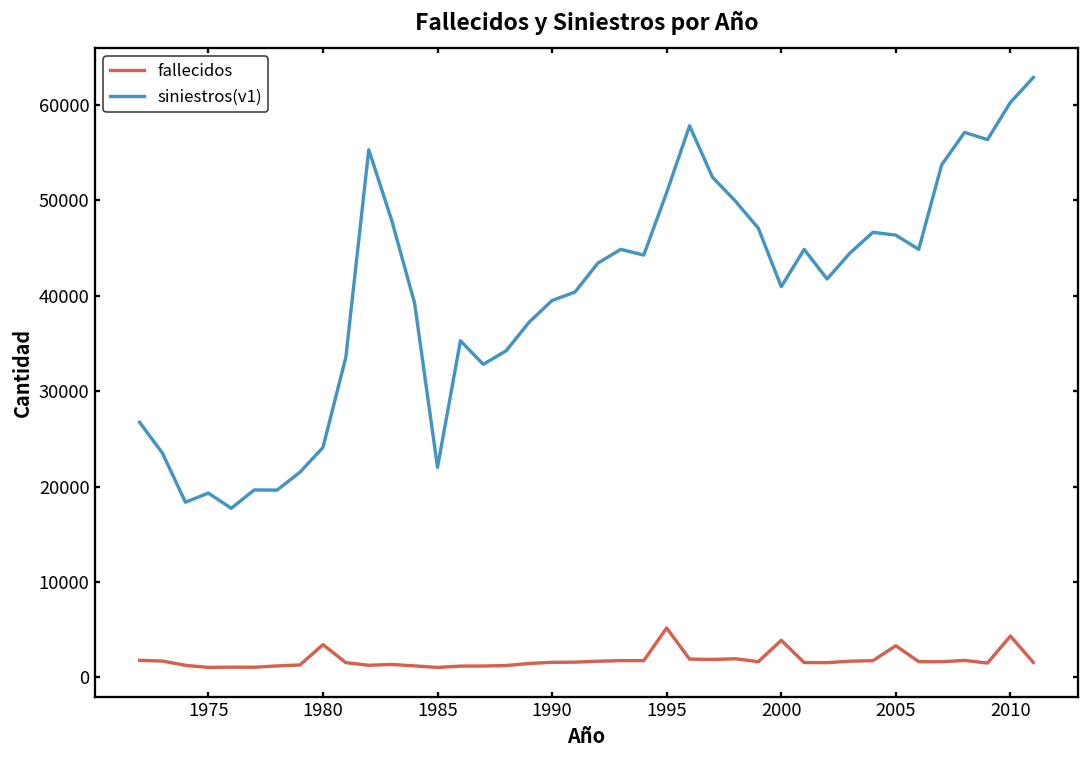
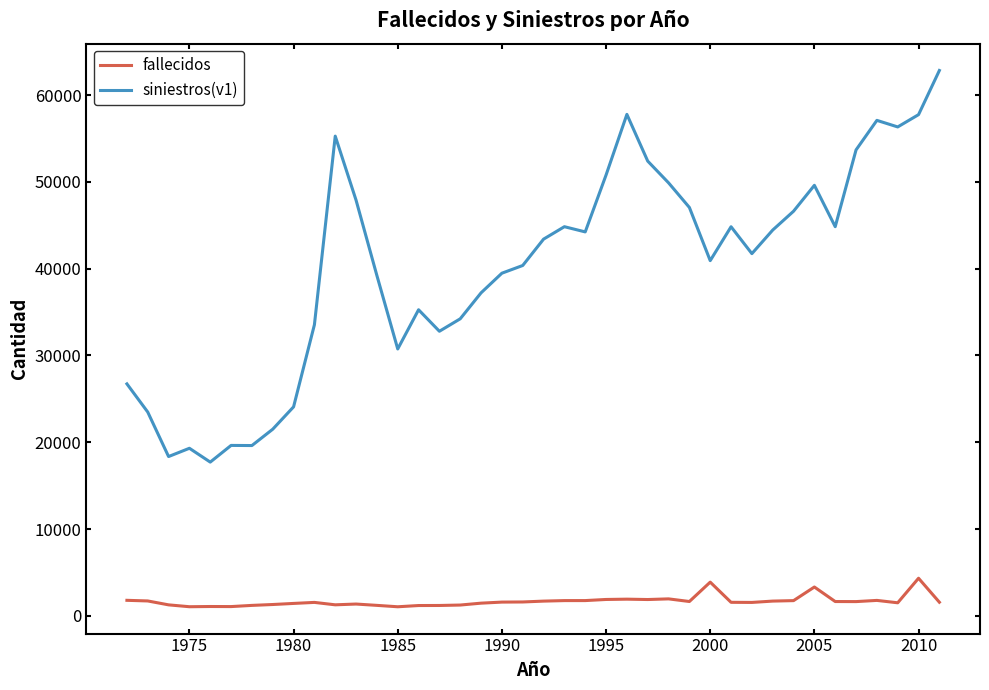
fallecidos, 1980: 3000 -> 1000
siniestros(v1), 1985: 22000 -> 31000
fallecidos, 1995: 5000 -> 2000
siniestros(v1), 2005: 46000 -> 50000
siniestros(v1), 2010: 60000 -> 58000
